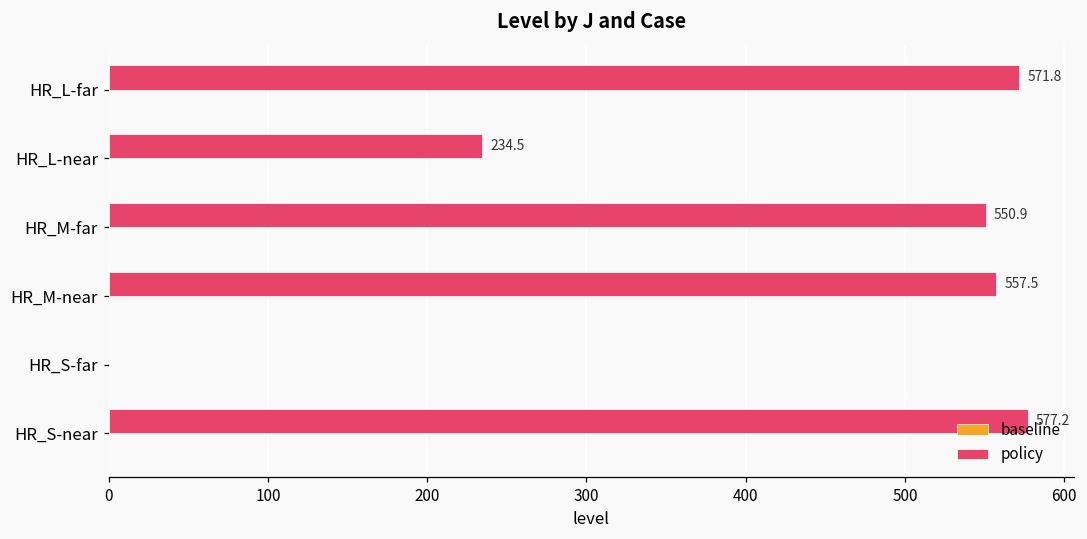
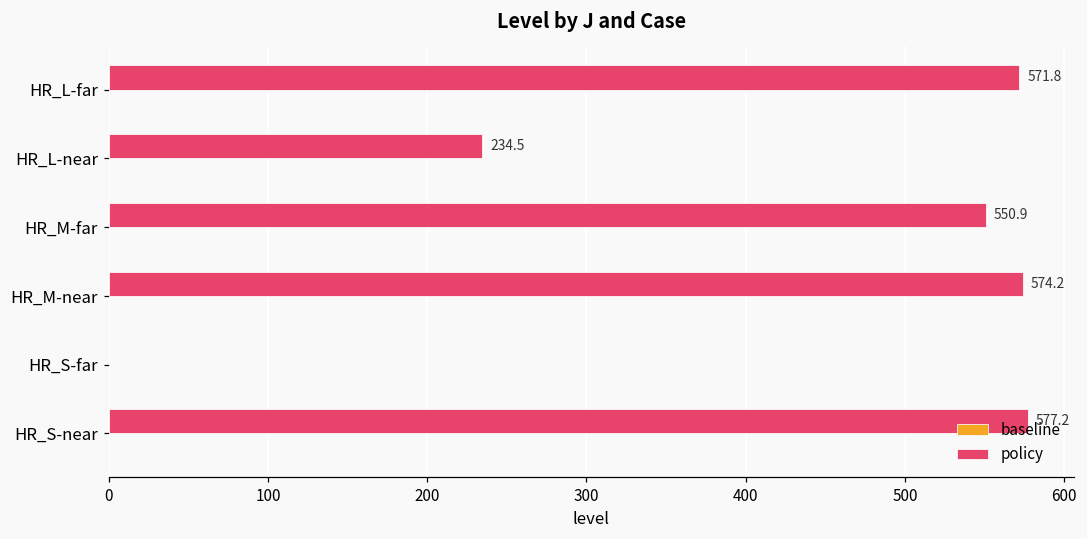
policy, HR_M-near: 557.5 -> 574.2
